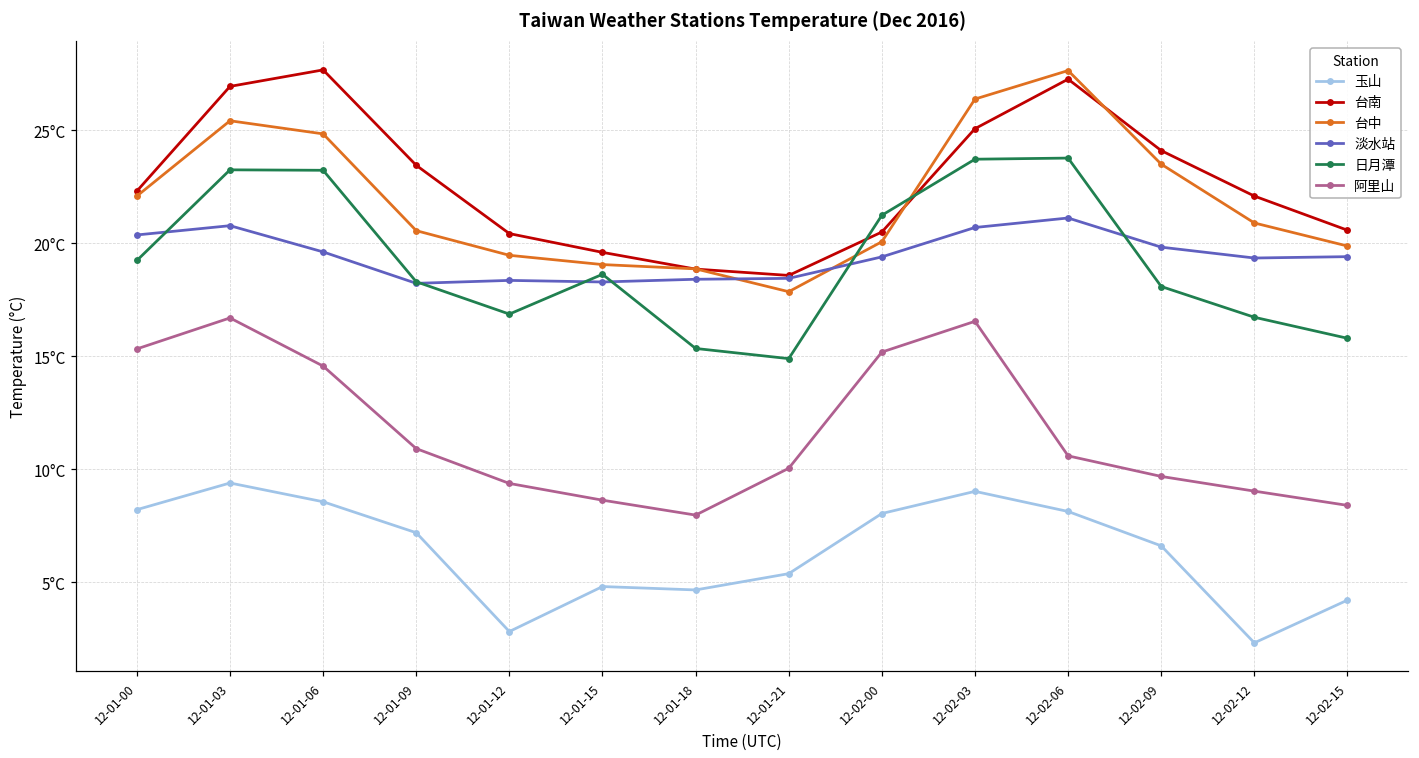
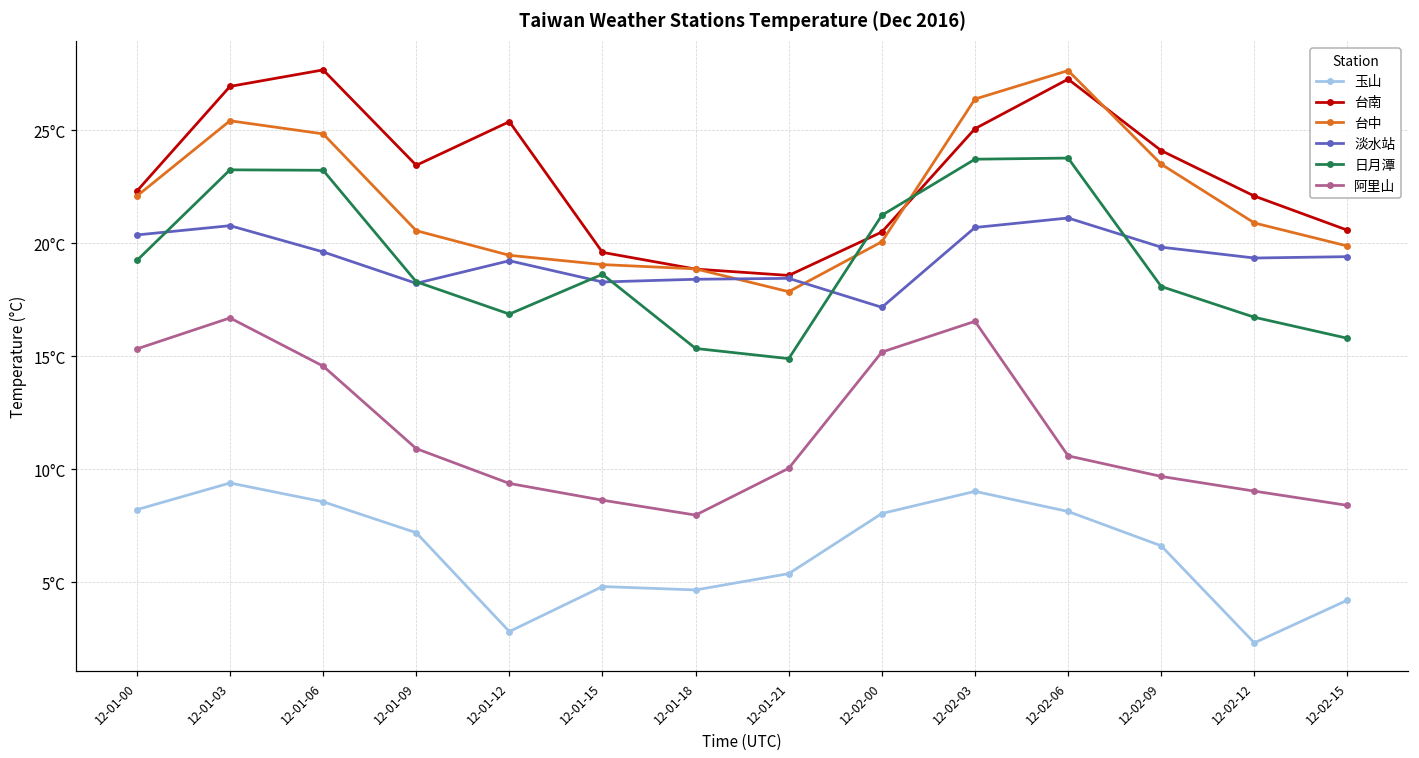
台南, 12-01-12: 20.4°C -> 25.4°C
淡水站, 12-01-12: 18.4°C -> 19.2°C
淡水站, 12-02-00: 19.4°C -> 17.2°C
